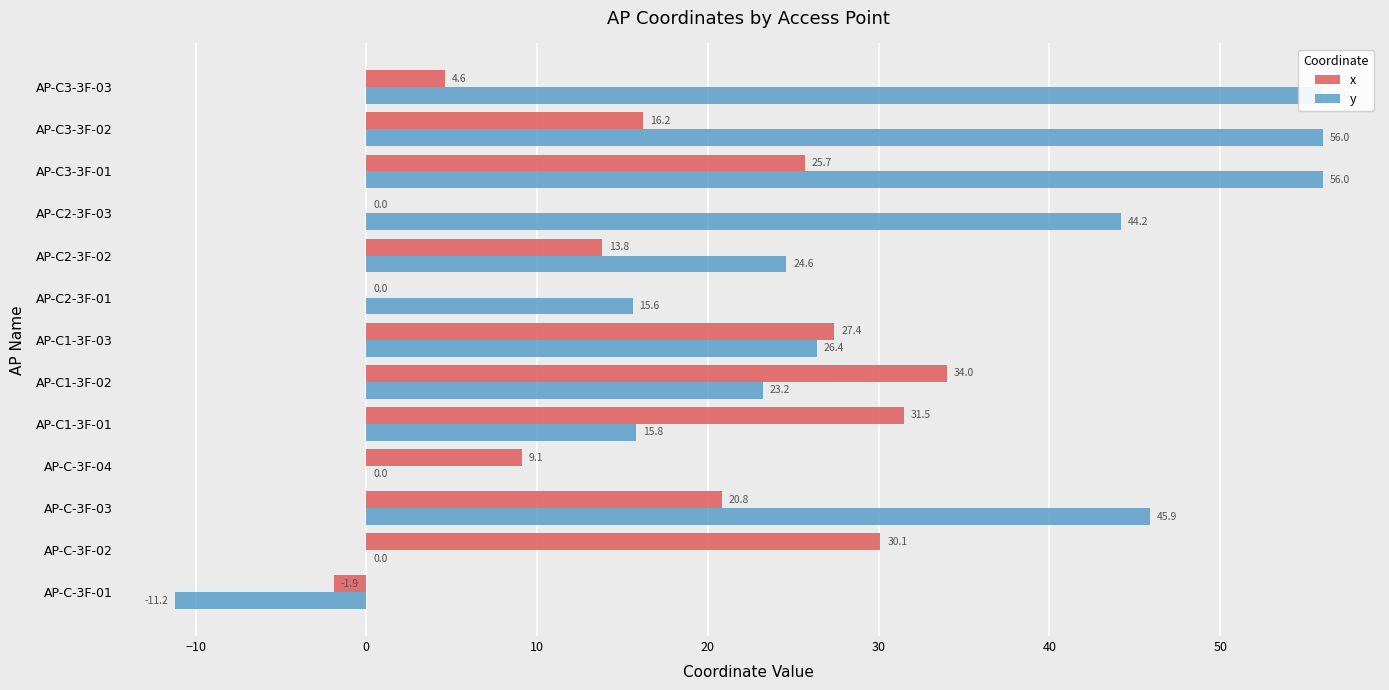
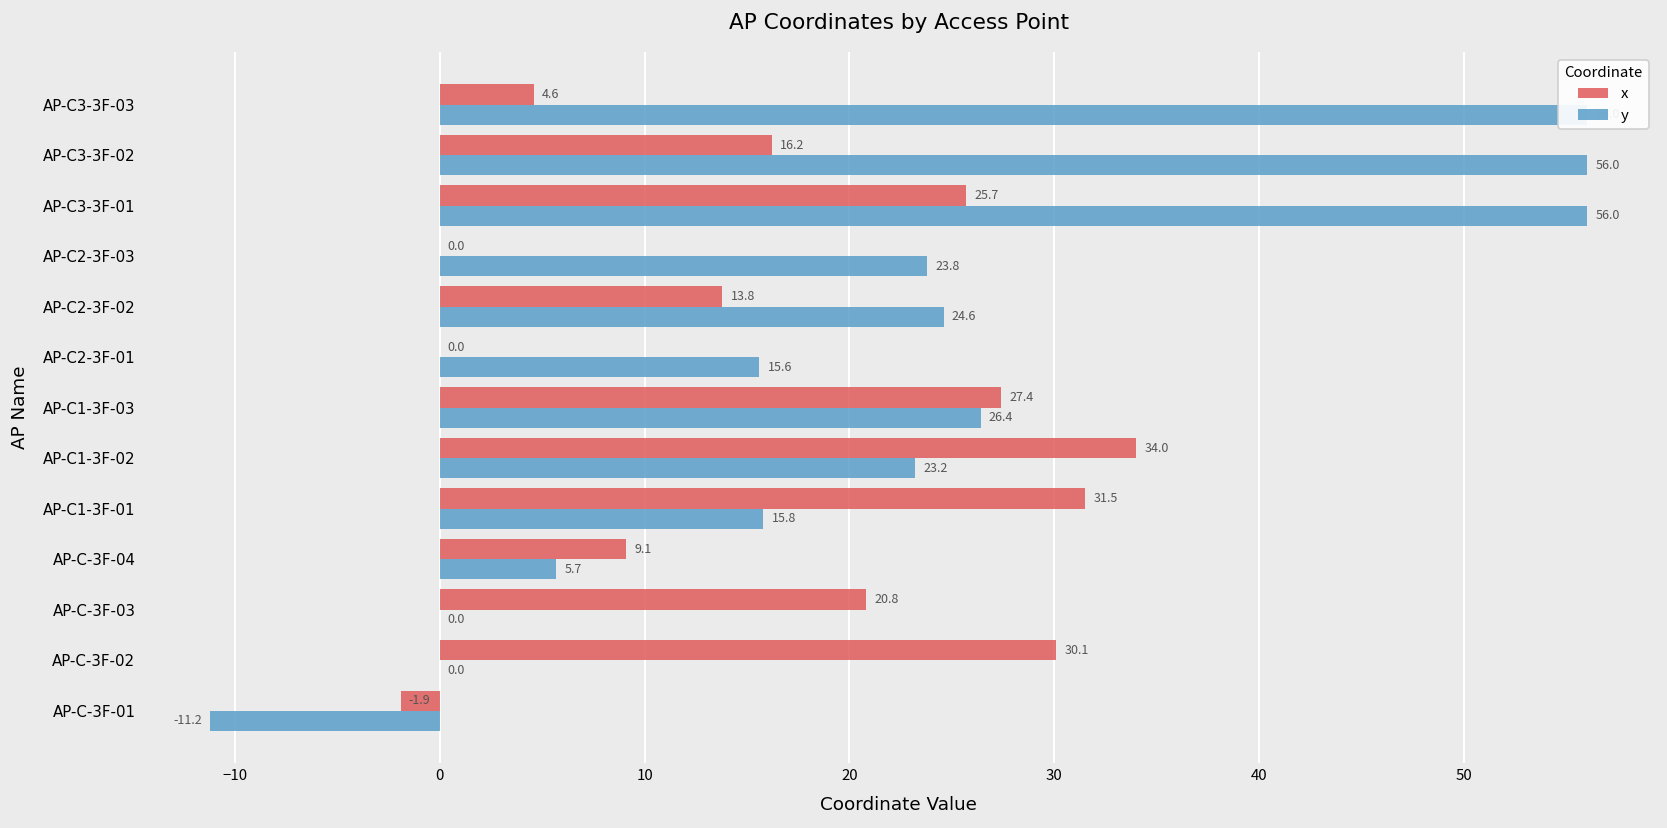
y, AP-C2-3F-03: 44.2 -> 23.8
y, AP-C-3F-04: 0.0 -> 5.7
y, AP-C-3F-03: 45.9 -> 0.0
